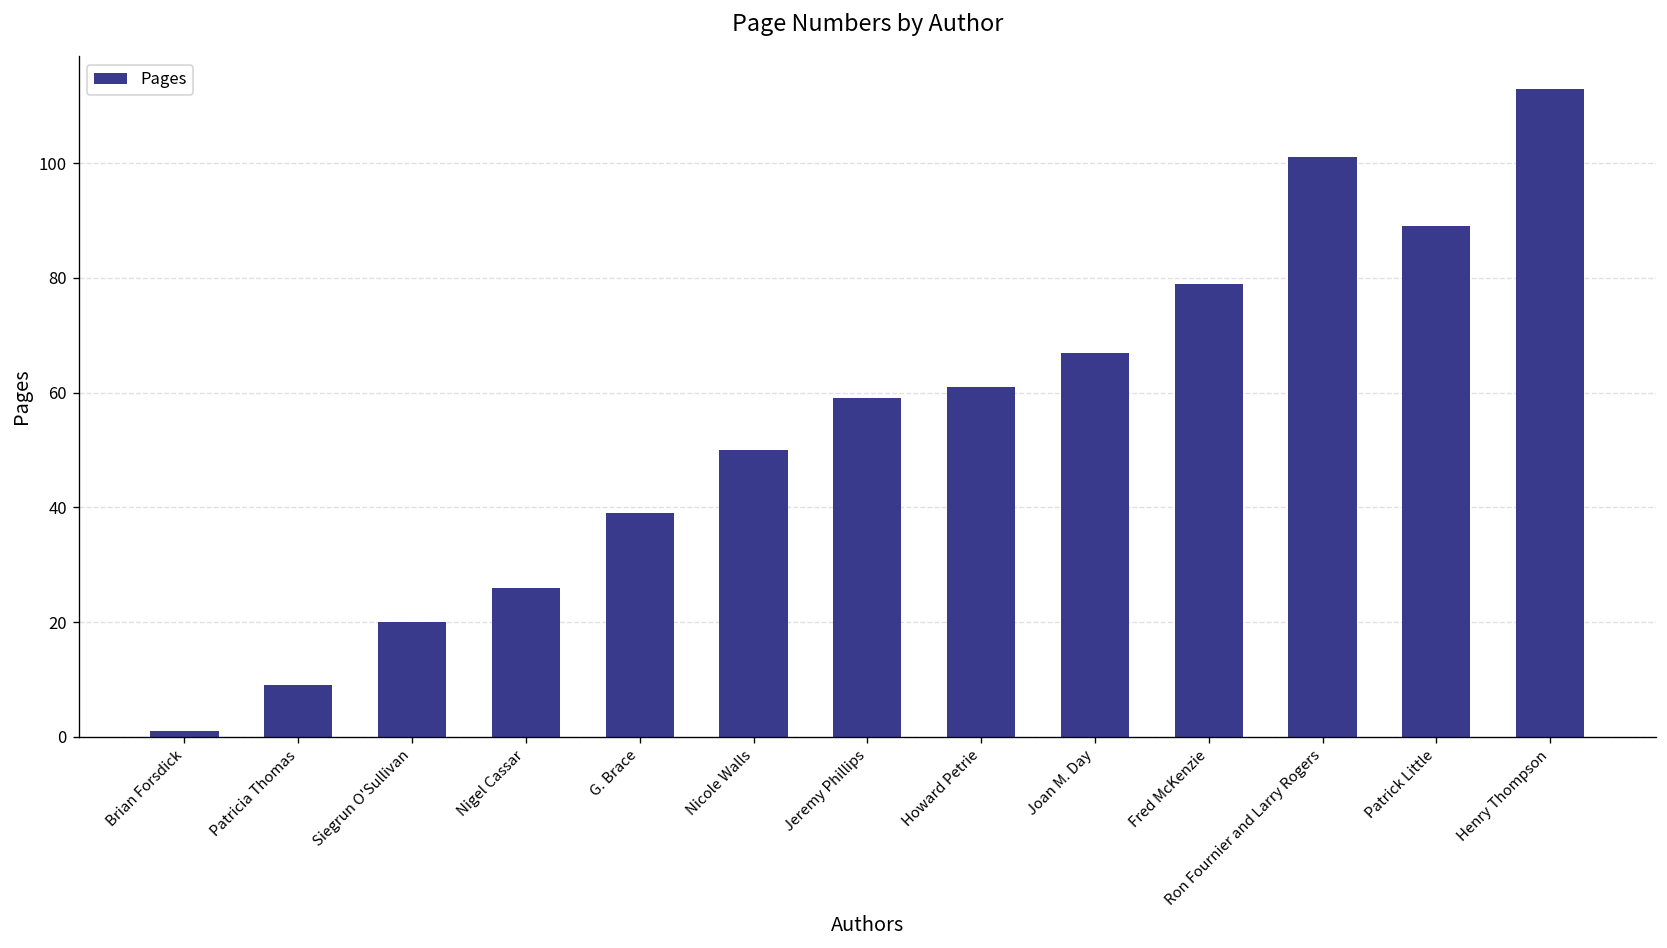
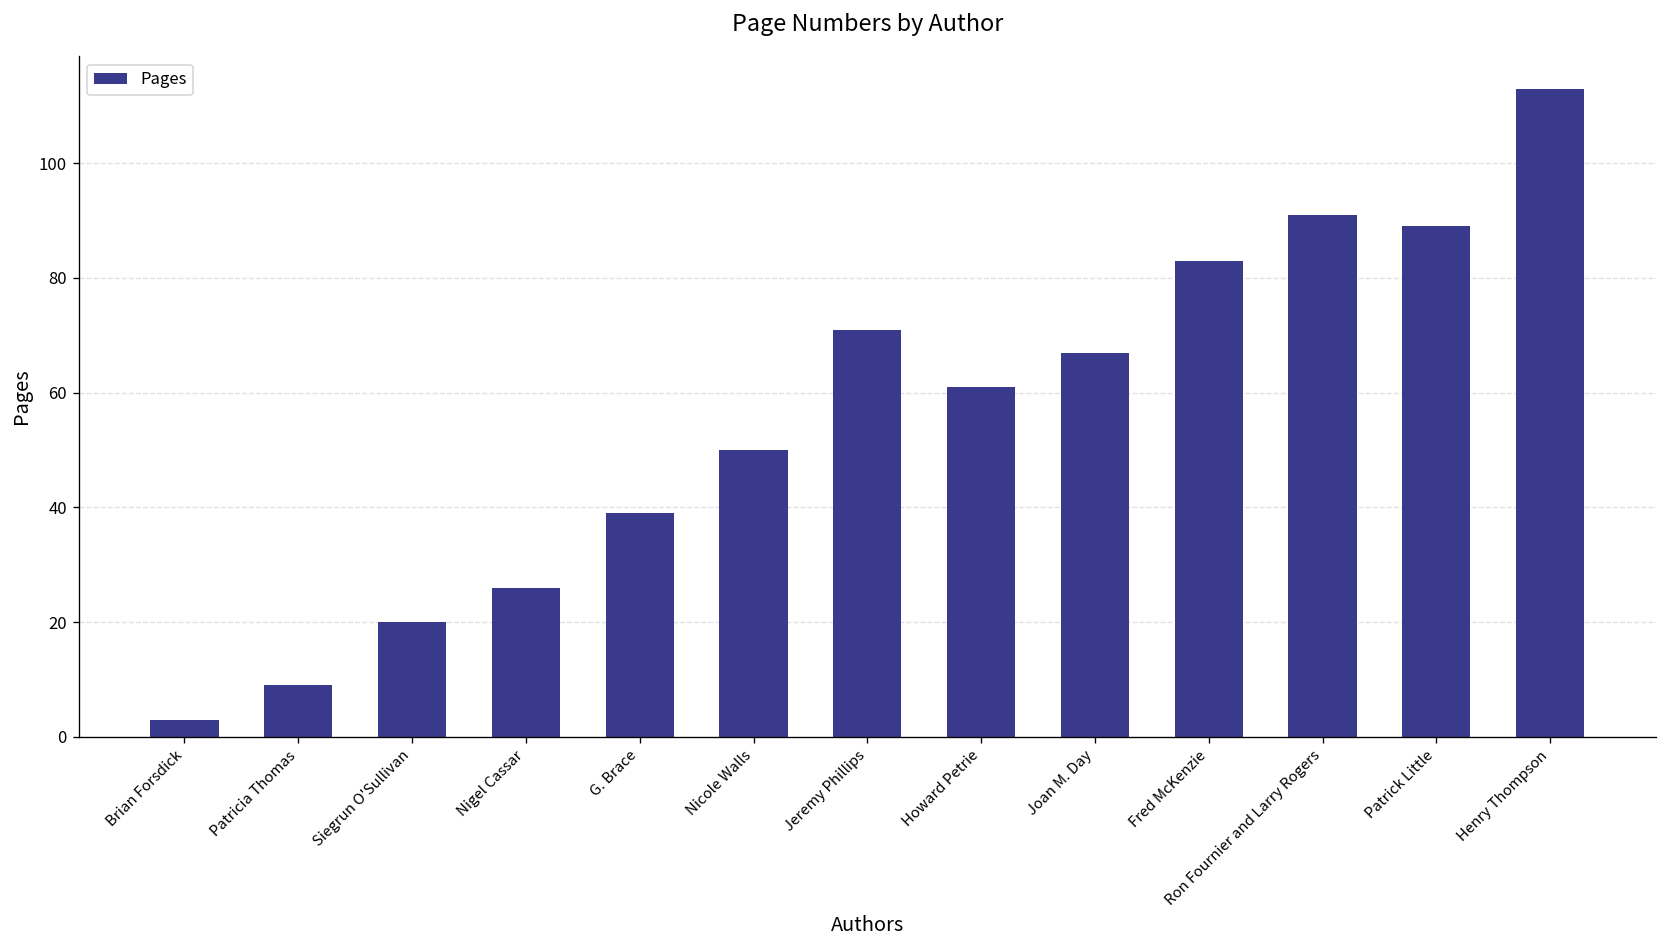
Brian Forsdick: 1 -> 3
Jeremy Phillips: 59 -> 71
Fred McKenzie: 79 -> 83
Ron Fournier and Larry Rogers: 101 -> 91
